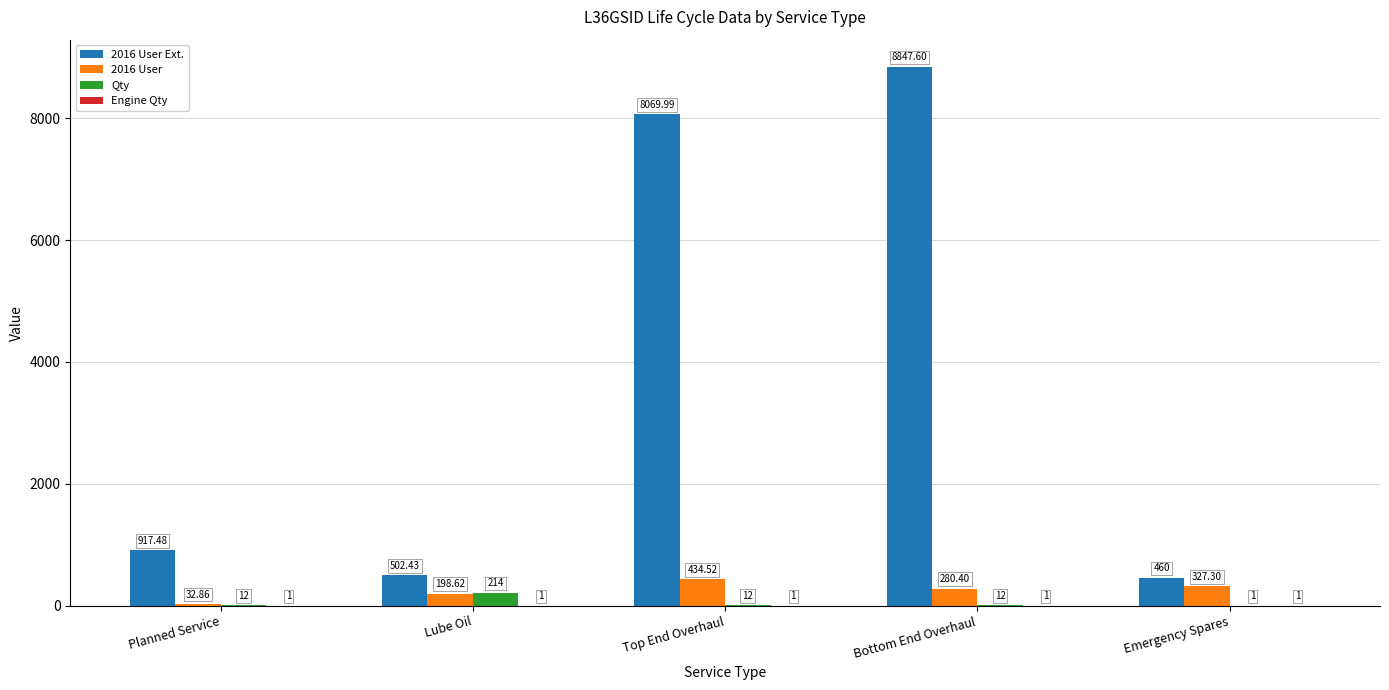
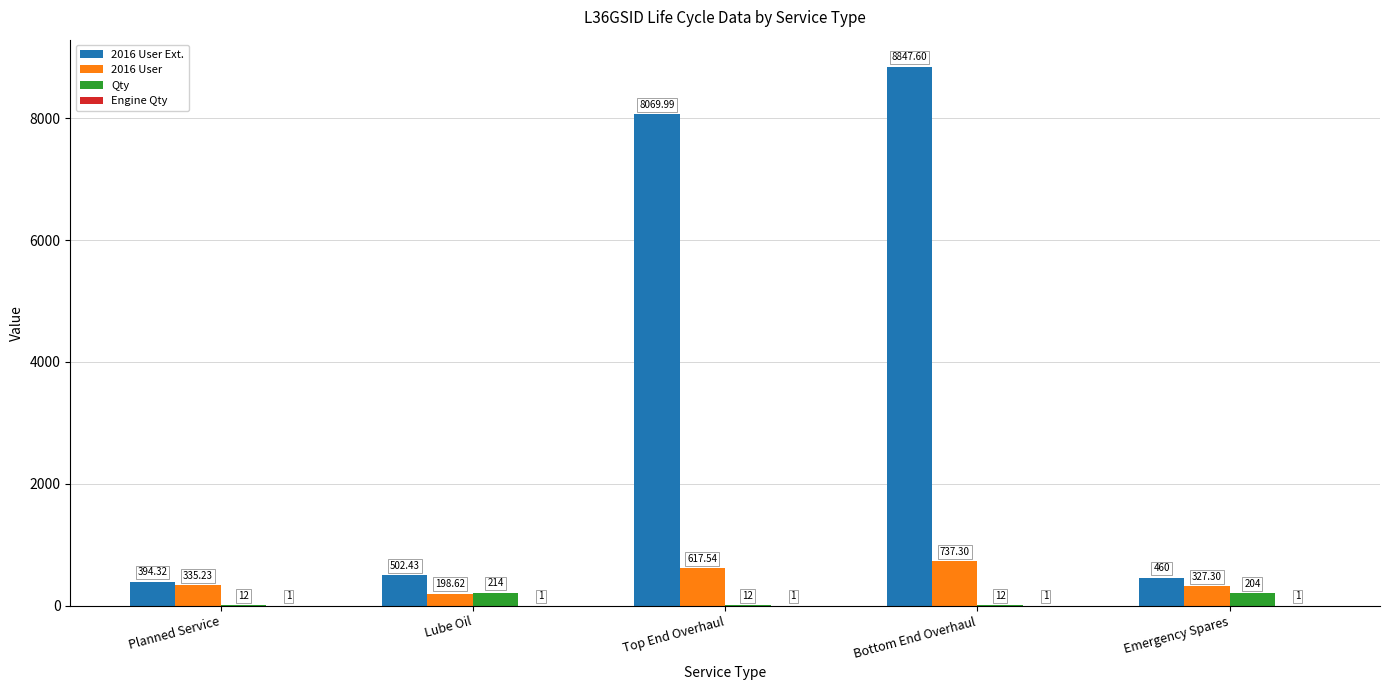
2016 User Ext., Planned Service: 917.48 -> 394.32
2016 User, Planned Service: 32.86 -> 335.23
2016 User, Top End Overhaul: 434.52 -> 617.54
2016 User, Bottom End Overhaul: 280.40 -> 737.30
Qty, Emergency Spares: 1 -> 204
